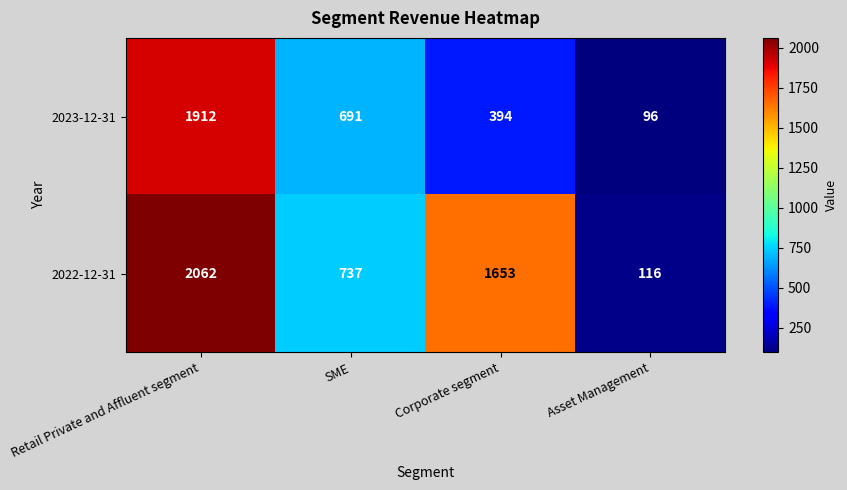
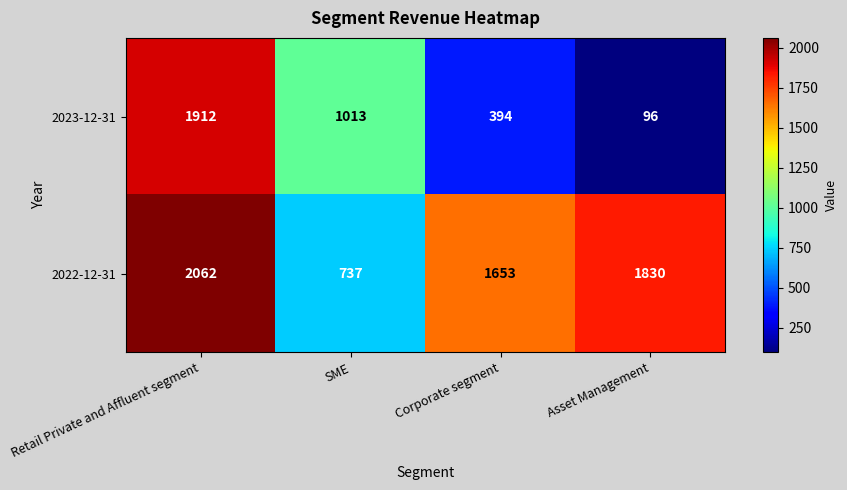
2023-12-31, SME: 691 -> 1013
2022-12-31, Asset Management: 116 -> 1830
